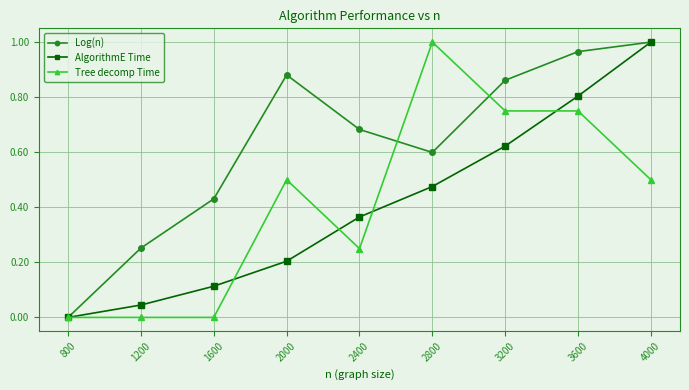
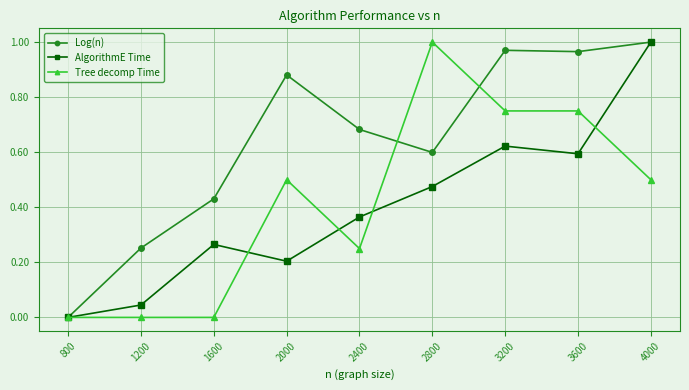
AlgorithmE Time, 1600: 0.11 -> 0.27
Log(n), 3200: 0.86 -> 0.97
AlgorithmE Time, 3600: 0.80 -> 0.59
